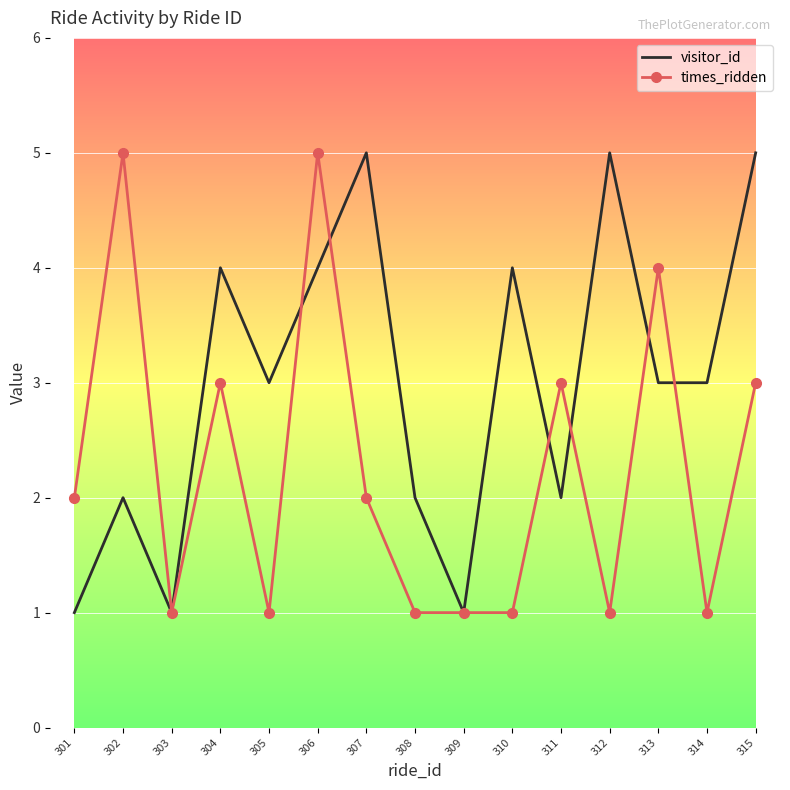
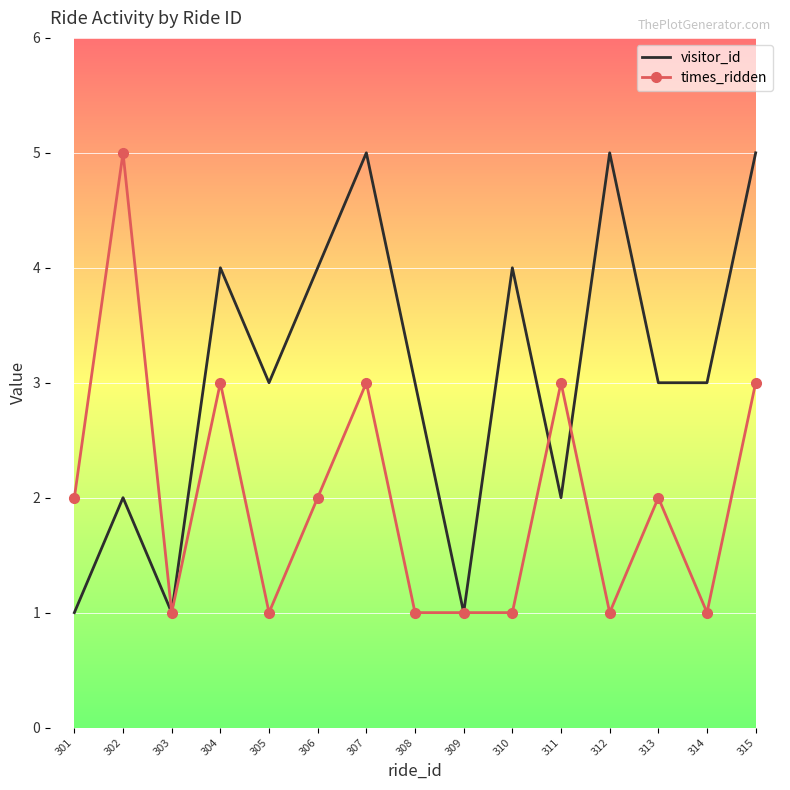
times_ridden, 306: 5 -> 2
times_ridden, 307: 2 -> 3
visitor_id, 308: 2 -> 3
times_ridden, 313: 4 -> 2
